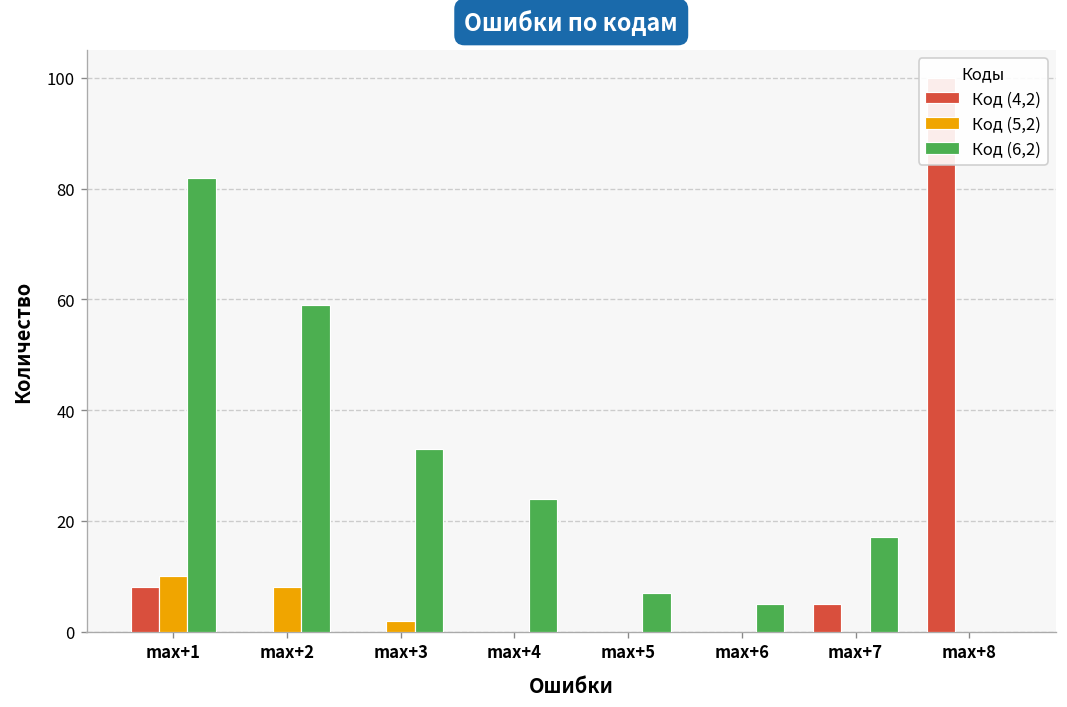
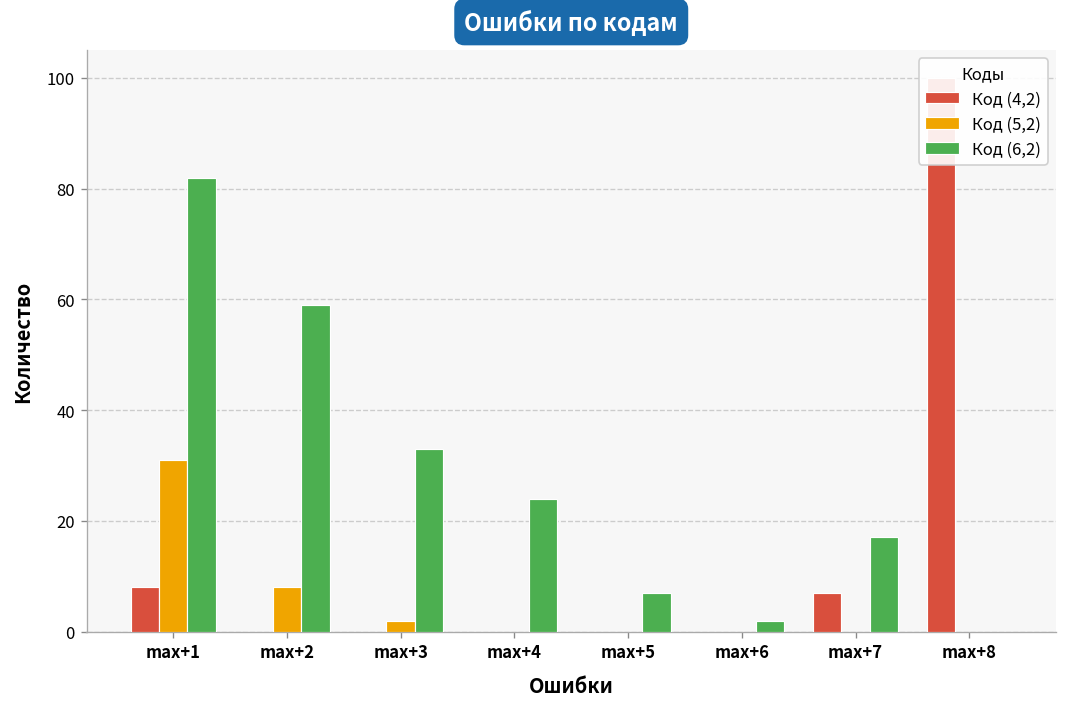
Код (5,2), max+1: 10 -> 31
Код (6,2), max+6: 5 -> 2
Код (4,2), max+7: 5 -> 7
